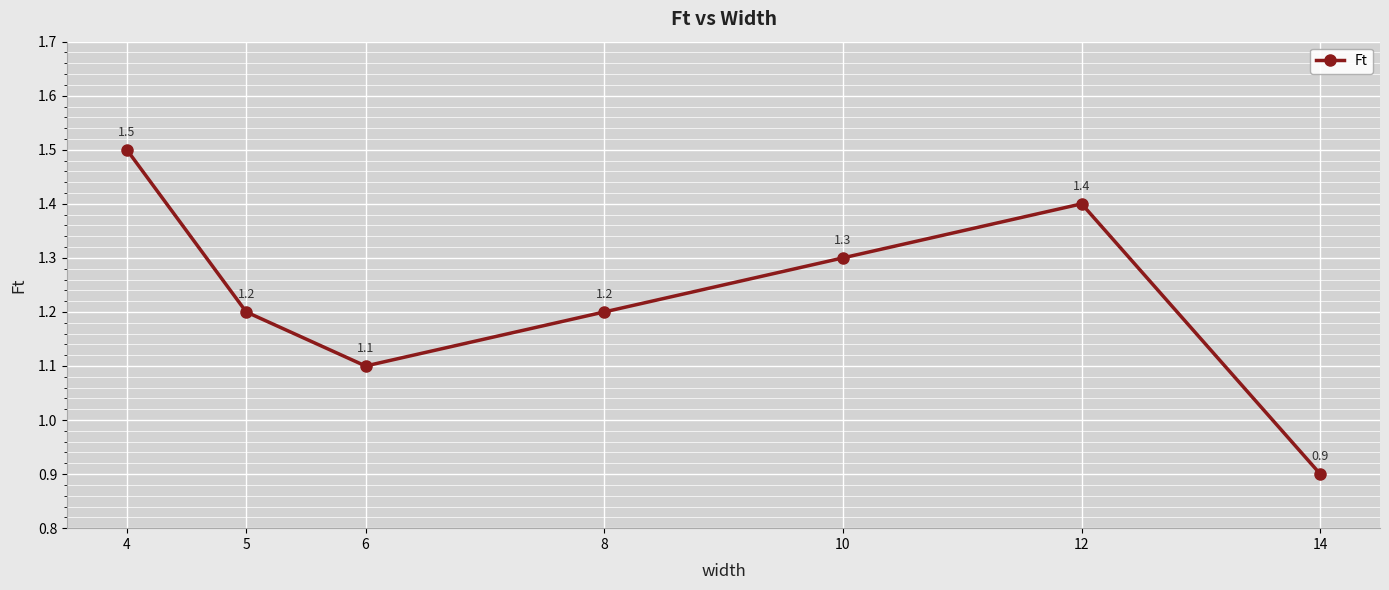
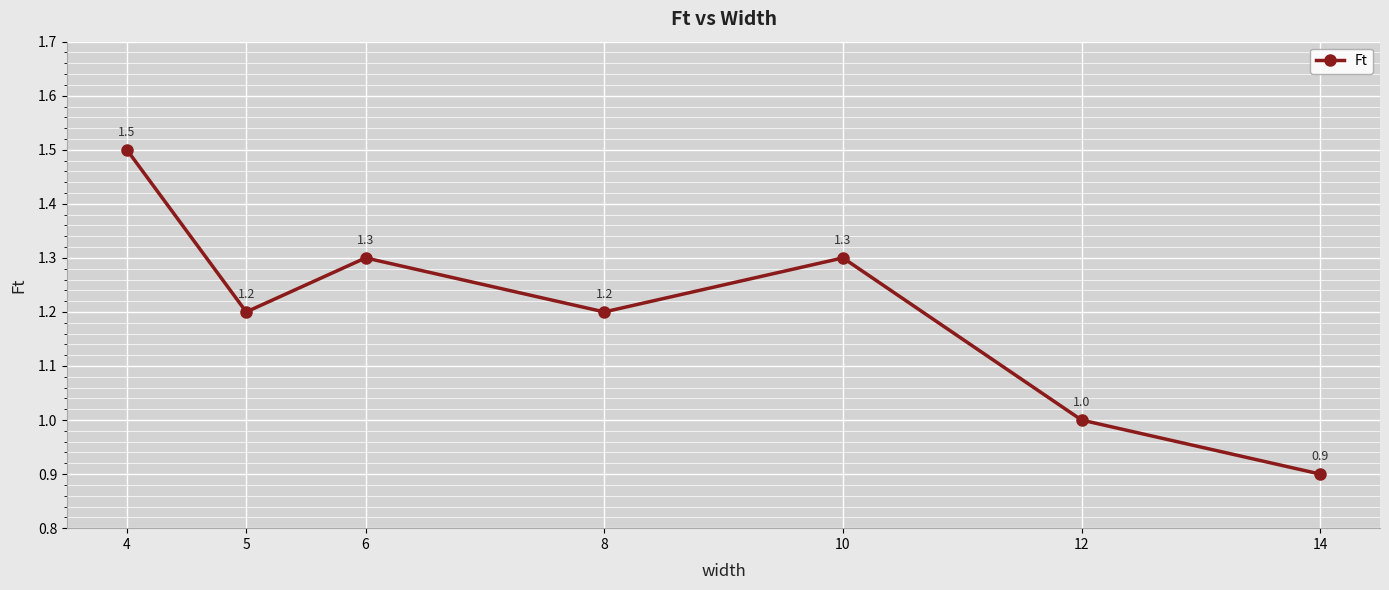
6: 1.1 -> 1.3
12: 1.4 -> 1.0
